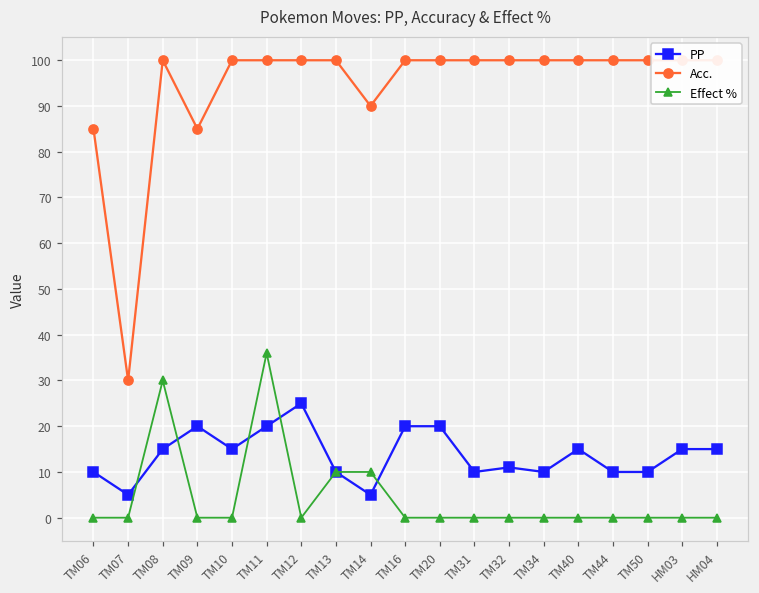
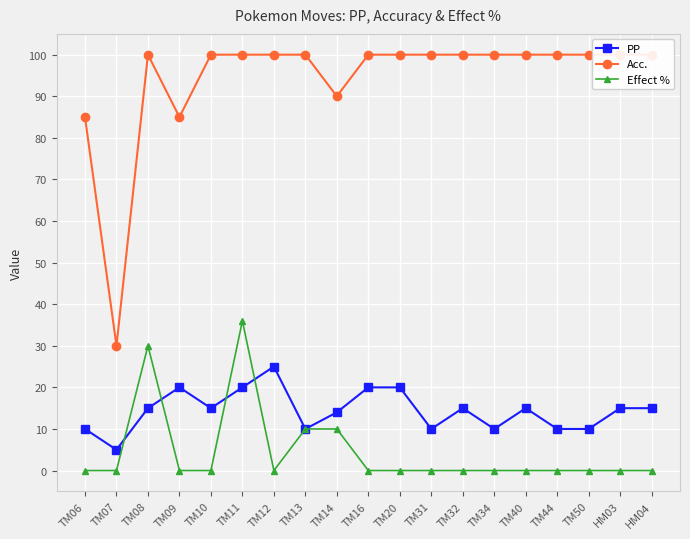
PP, TM14: 5 -> 14
PP, TM32: 11 -> 15
